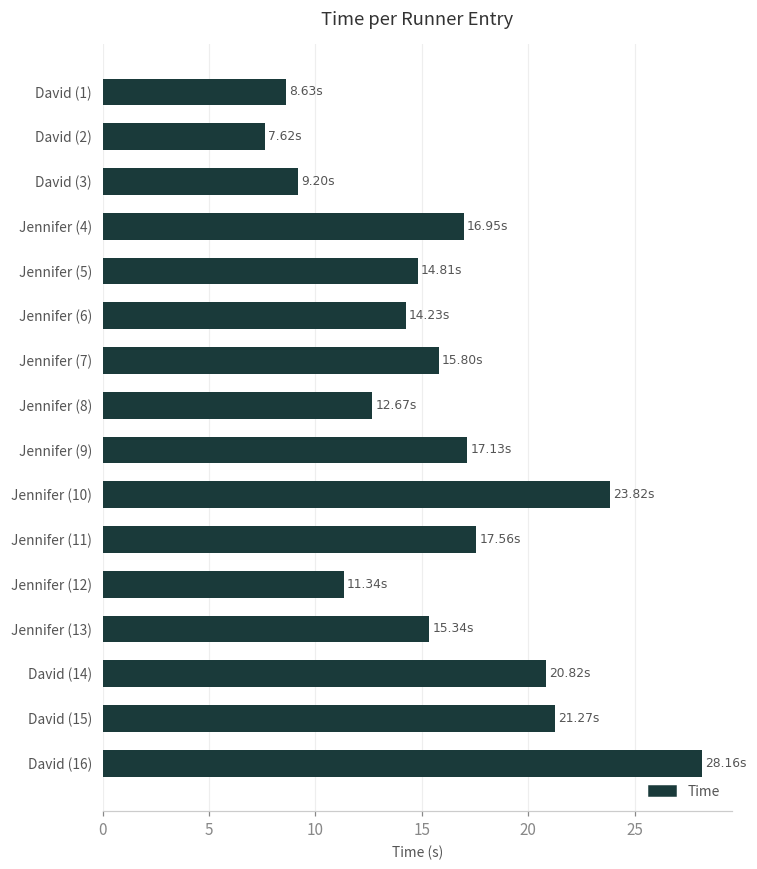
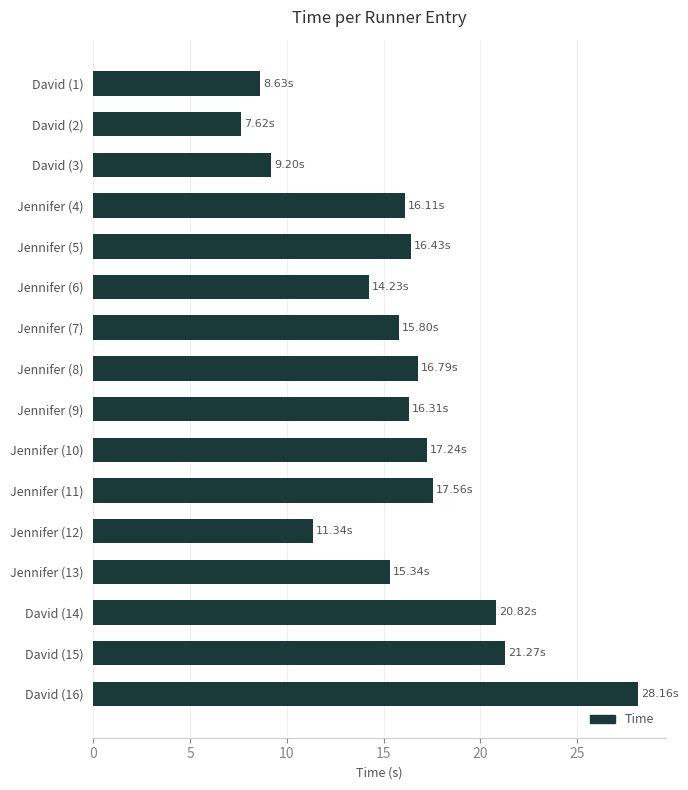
Jennifer (4): 16.95s -> 16.11s
Jennifer (5): 14.81s -> 16.43s
Jennifer (8): 12.67s -> 16.79s
Jennifer (9): 17.13s -> 16.31s
Jennifer (10): 23.82s -> 17.24s
